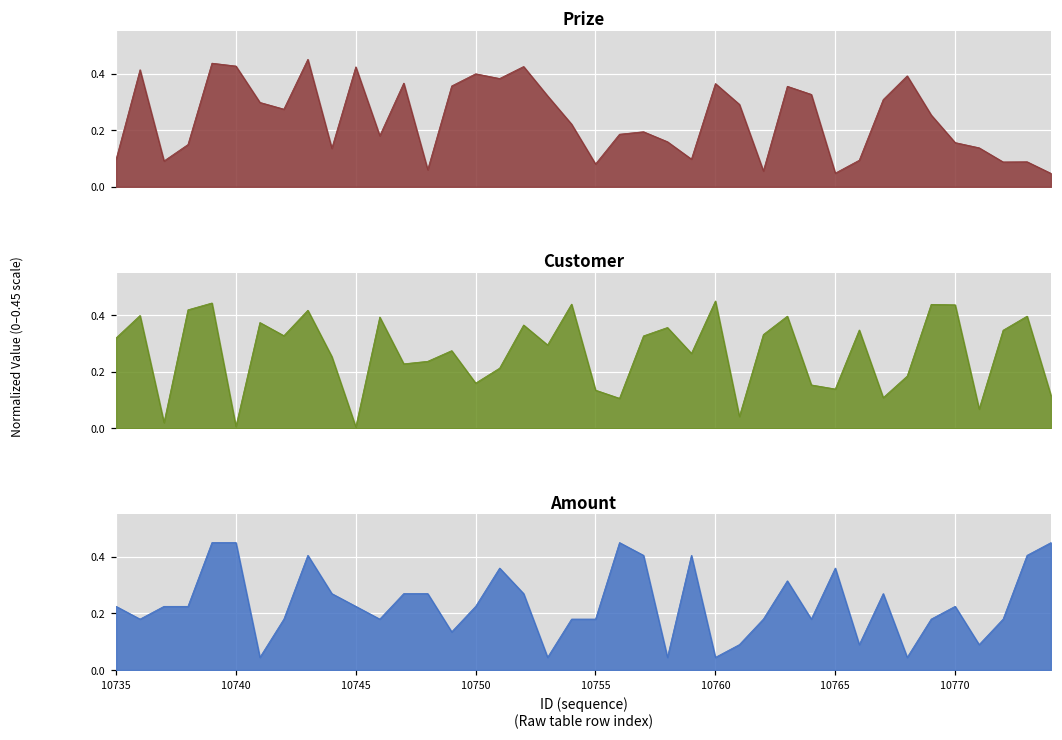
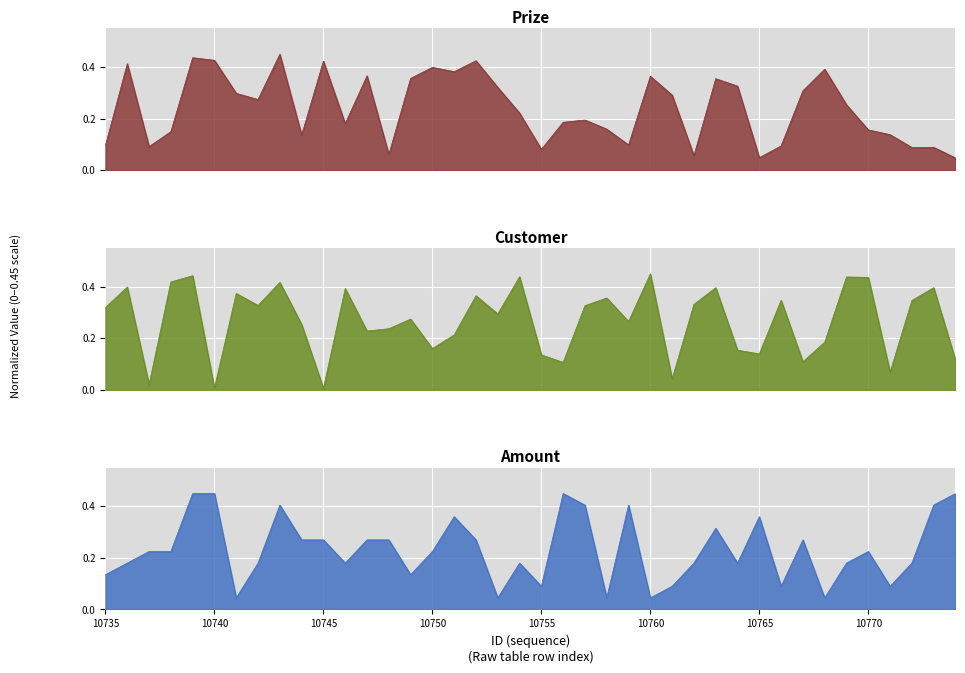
Amount, 10735: 0.23 -> 0.14
Amount, 10745: 0.23 -> 0.27
Amount, 10755: 0.18 -> 0.09
